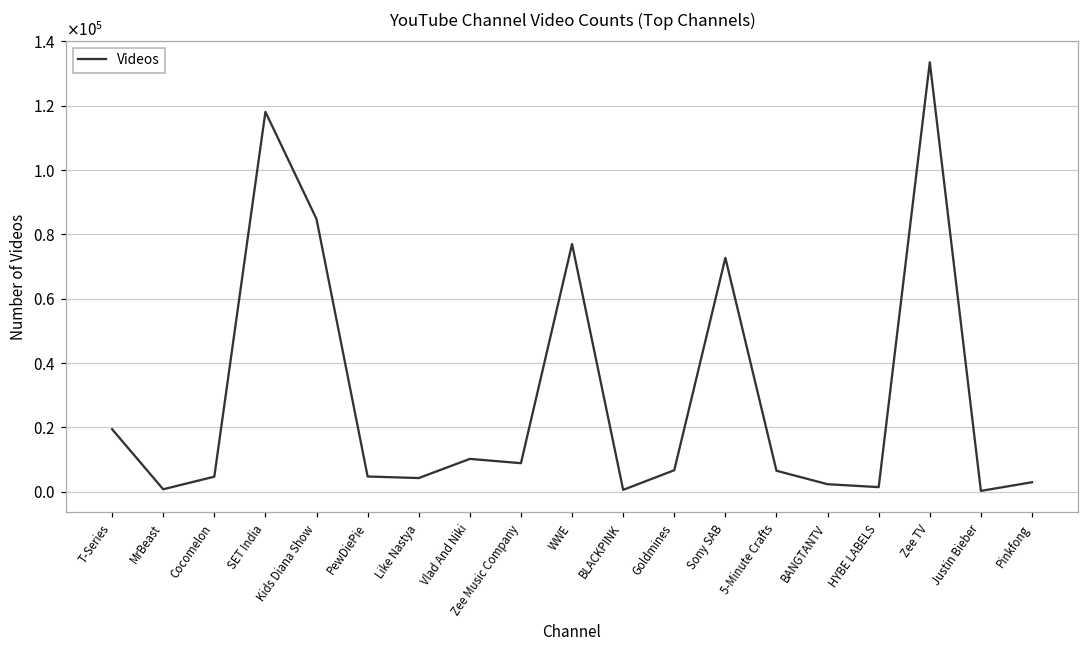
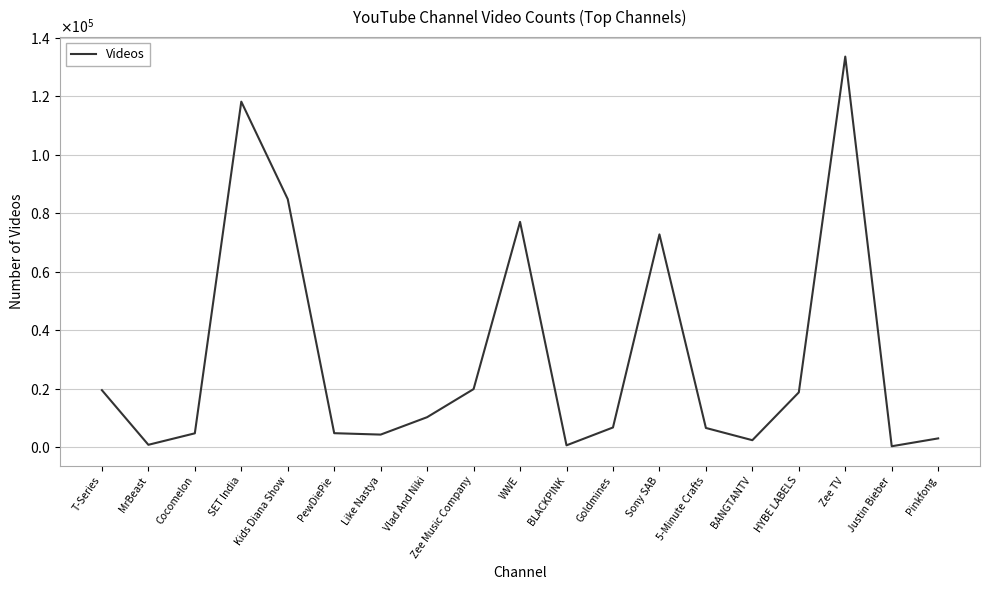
Zee Music Company: 9000 -> 20000
HYBE LABELS: 1000 -> 19000
